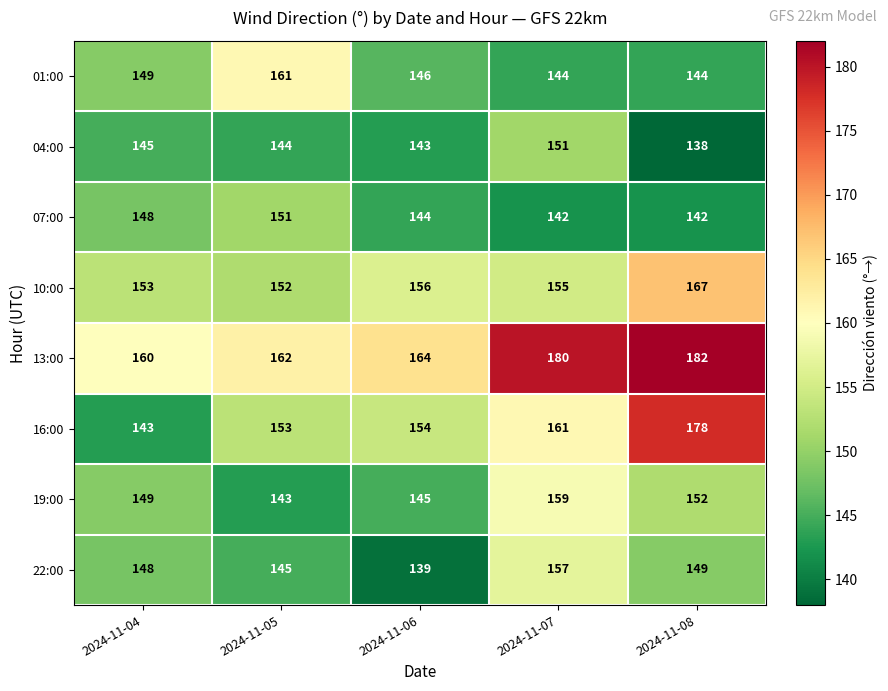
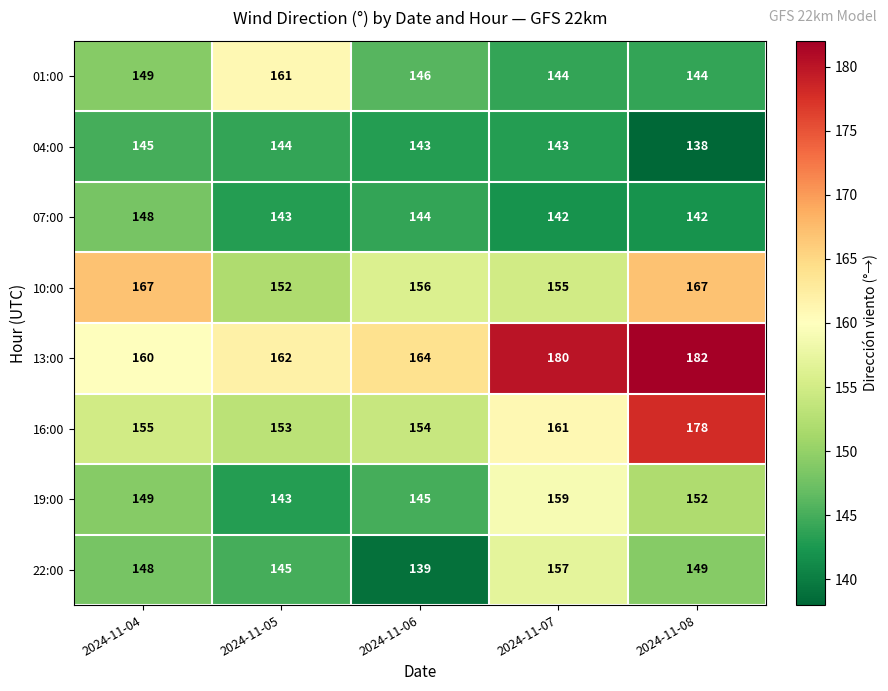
04:00, 2024-11-07: 151 -> 143
07:00, 2024-11-05: 151 -> 143
10:00, 2024-11-04: 153 -> 167
16:00, 2024-11-04: 143 -> 155
